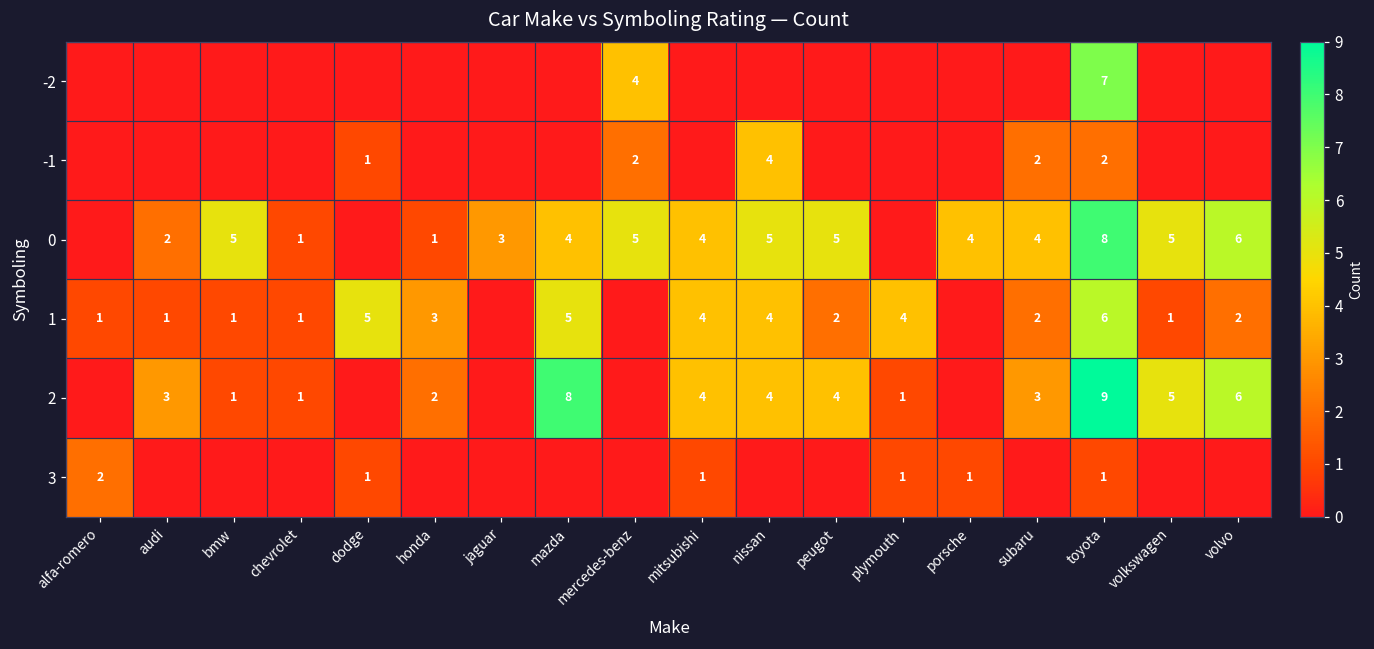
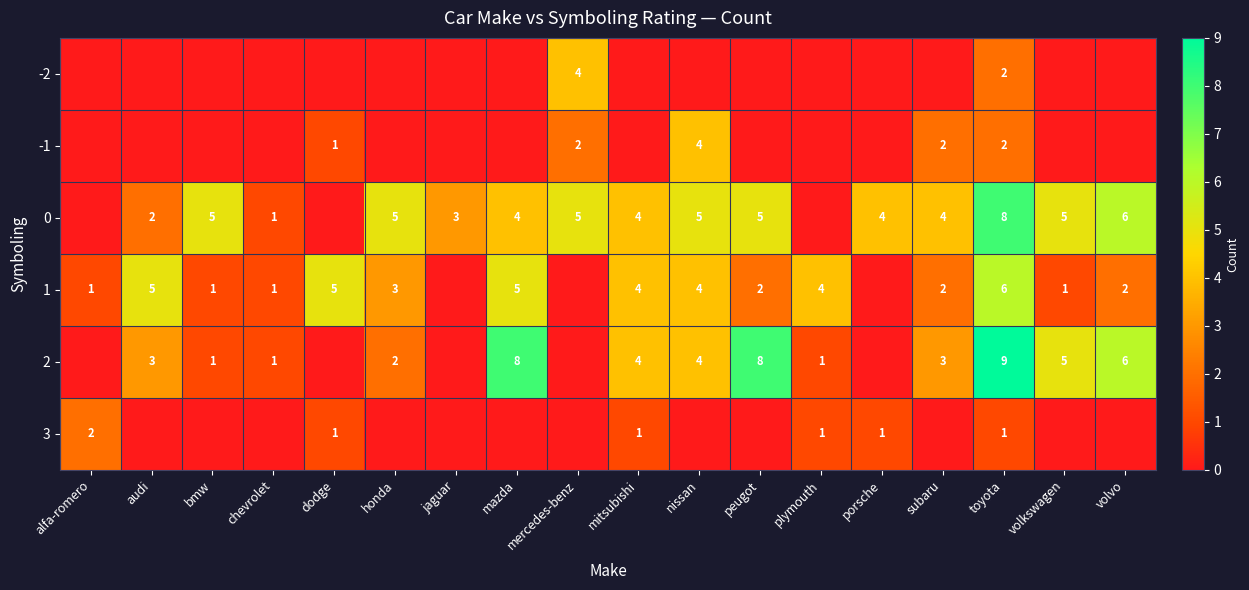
-2, toyota: 7 -> 2
0, honda: 1 -> 5
1, audi: 1 -> 5
2, peugot: 4 -> 8
